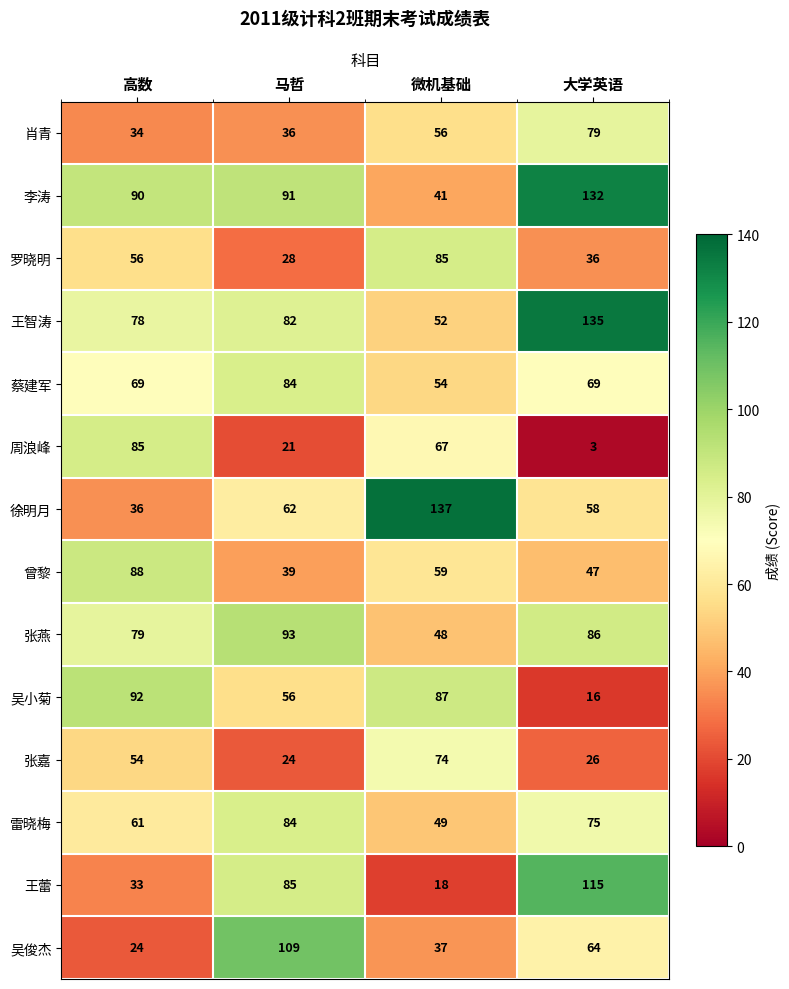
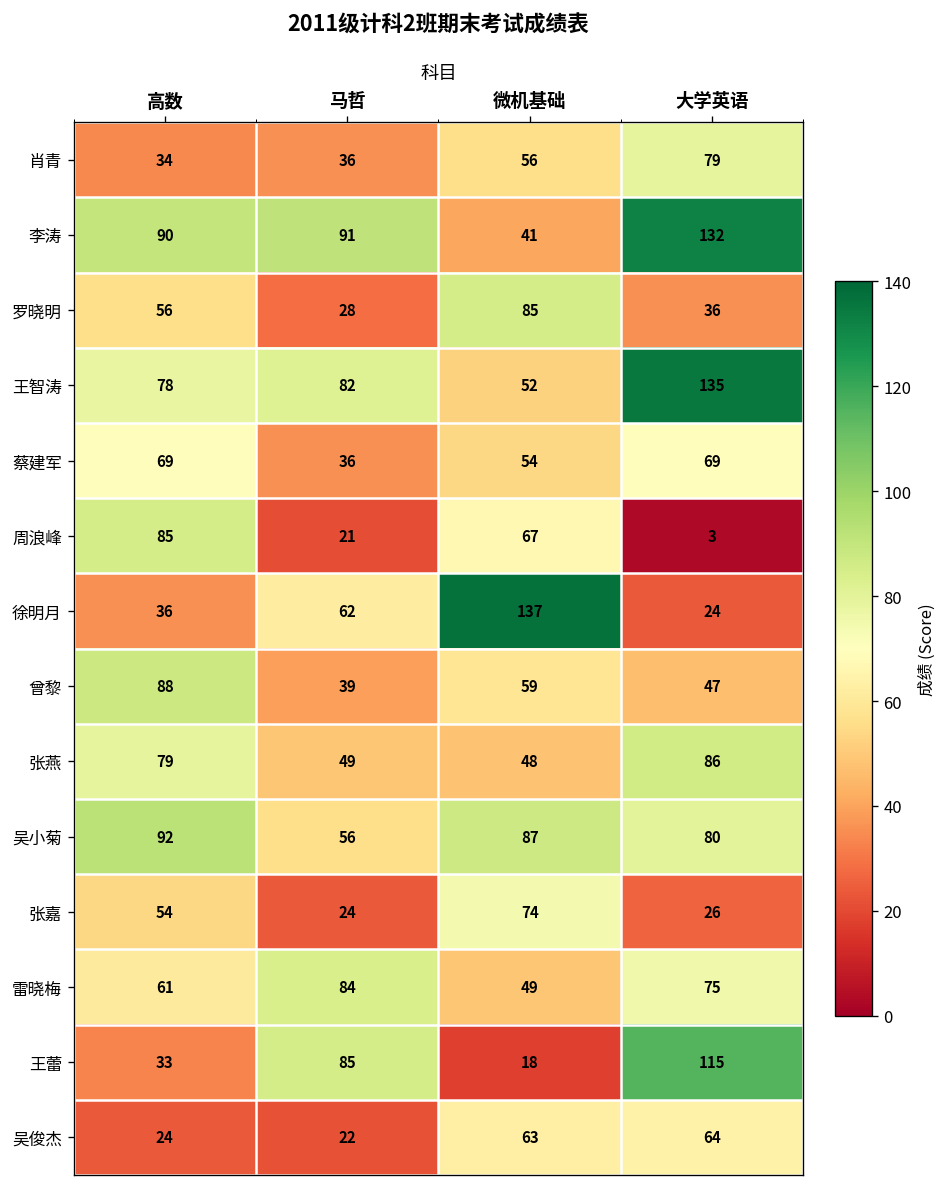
蔡建军, 马哲: 84 -> 36
徐明月, 大学英语: 58 -> 24
张燕, 马哲: 93 -> 49
吴小菊, 大学英语: 16 -> 80
吴俊杰, 马哲: 109 -> 22
吴俊杰, 微机基础: 37 -> 63
